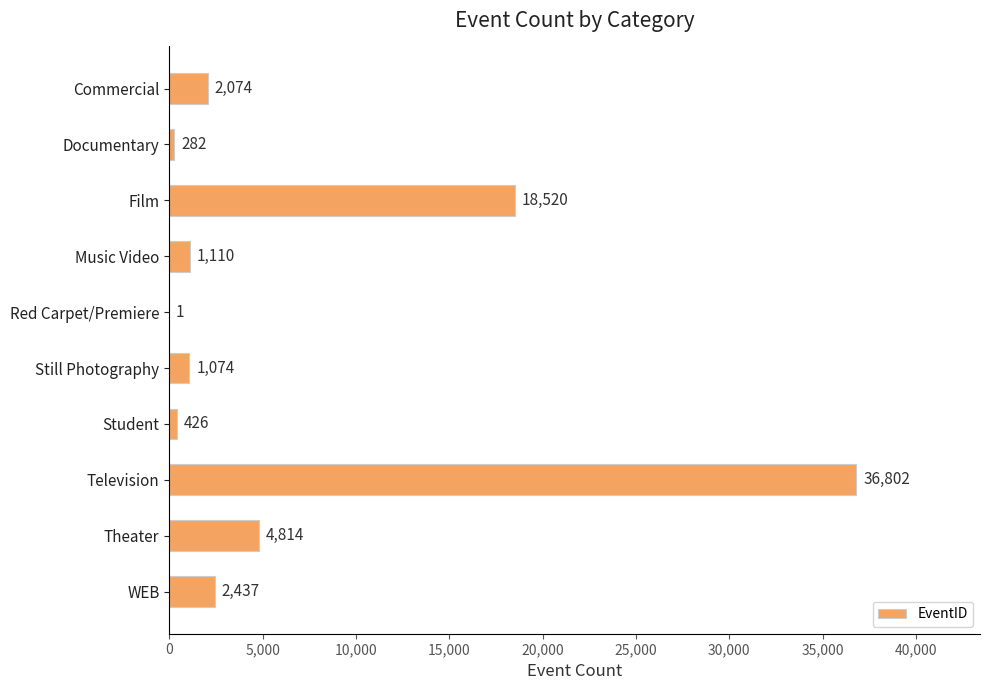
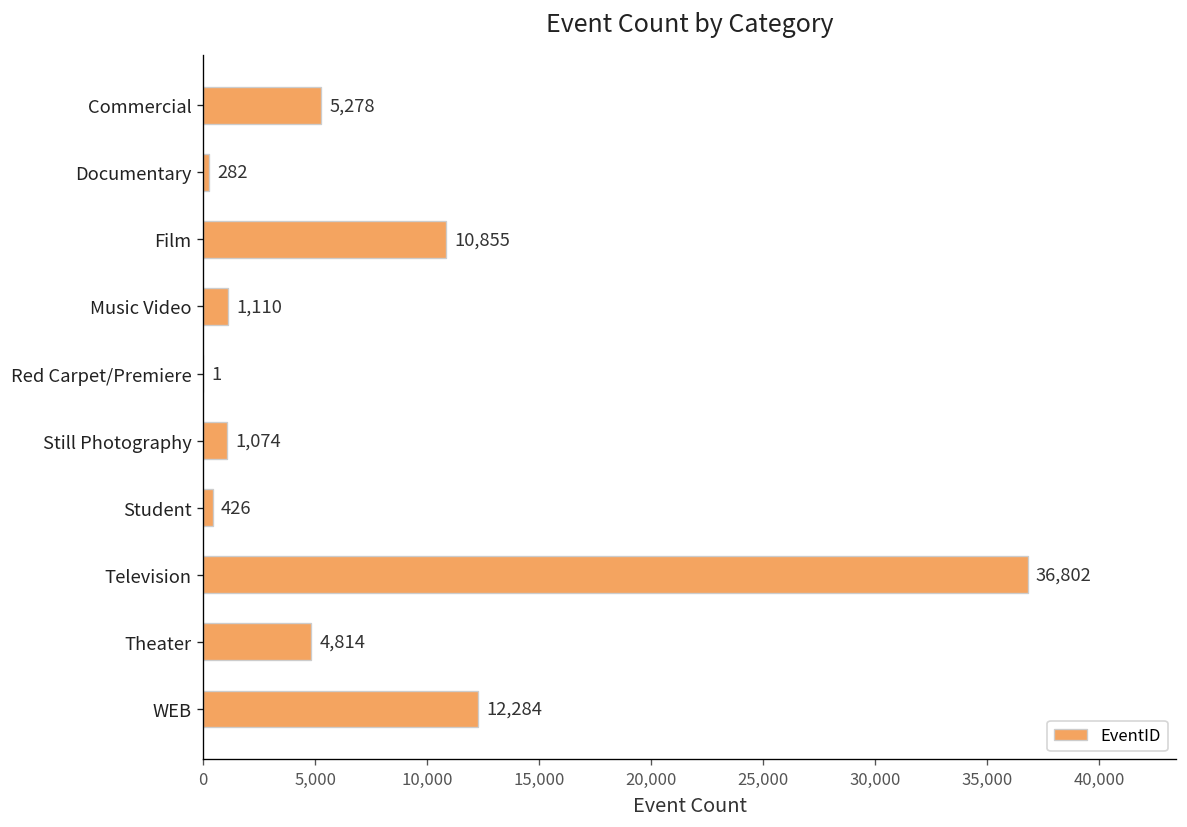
Commercial: 2,074 -> 5,278
Film: 18,520 -> 10,855
WEB: 2,437 -> 12,284
